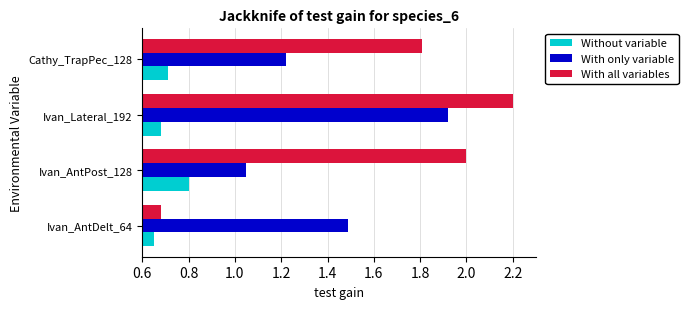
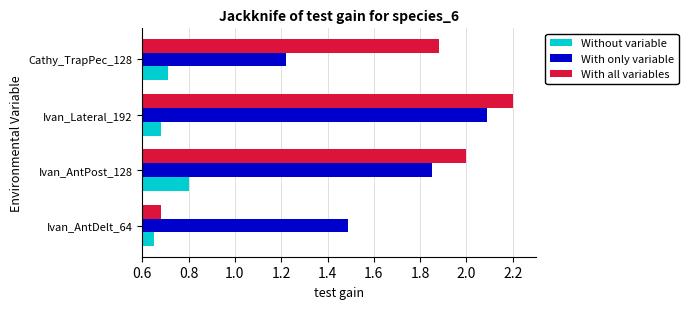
With all variables, Cathy_TrapPec_128: 1.81 -> 1.88
With only variable, Ivan_Lateral_192: 1.92 -> 2.09
With only variable, Ivan_AntPost_128: 1.05 -> 1.85
